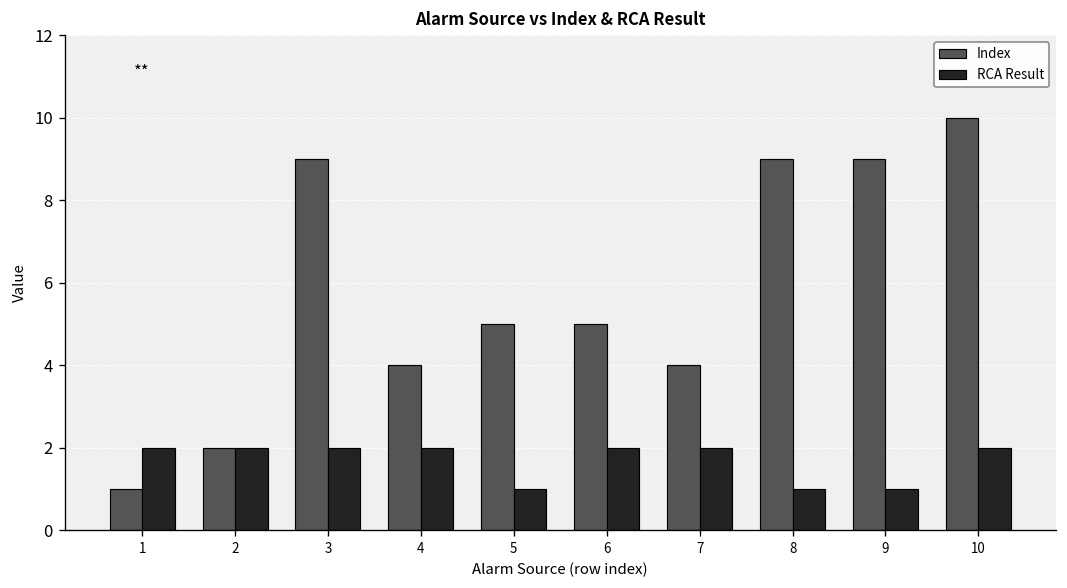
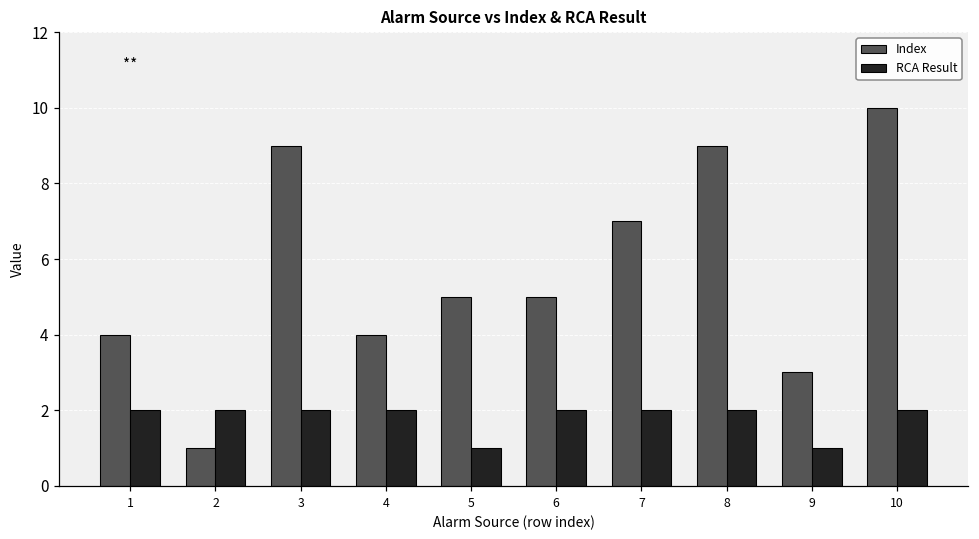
Index, 1: 1 -> 4
Index, 2: 2 -> 1
Index, 7: 4 -> 7
RCA Result, 8: 1 -> 2
Index, 9: 9 -> 3
